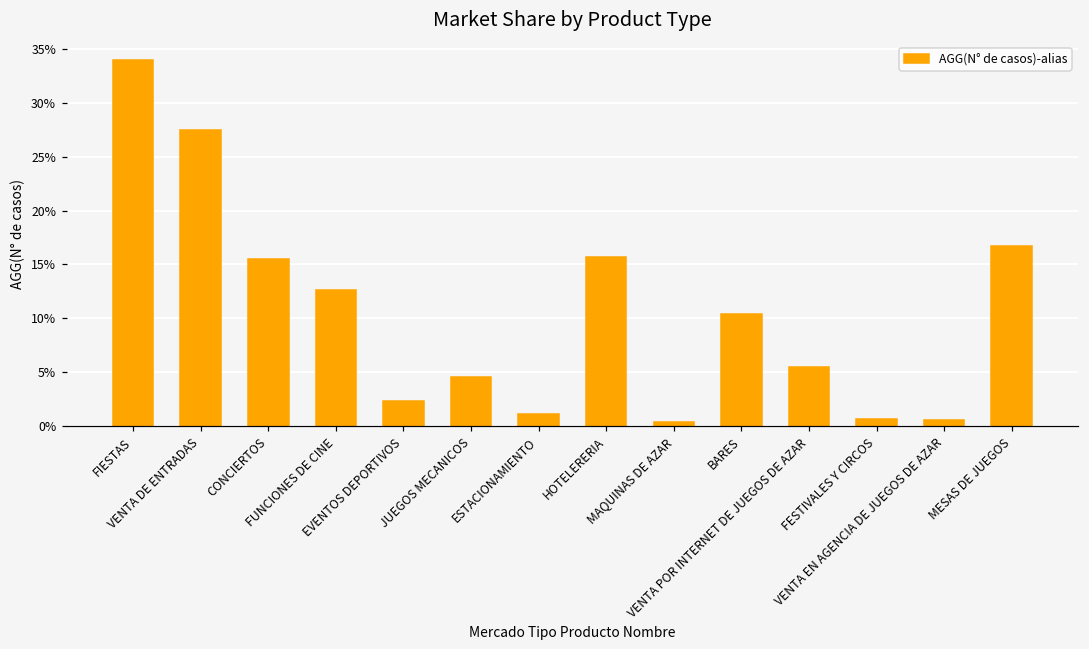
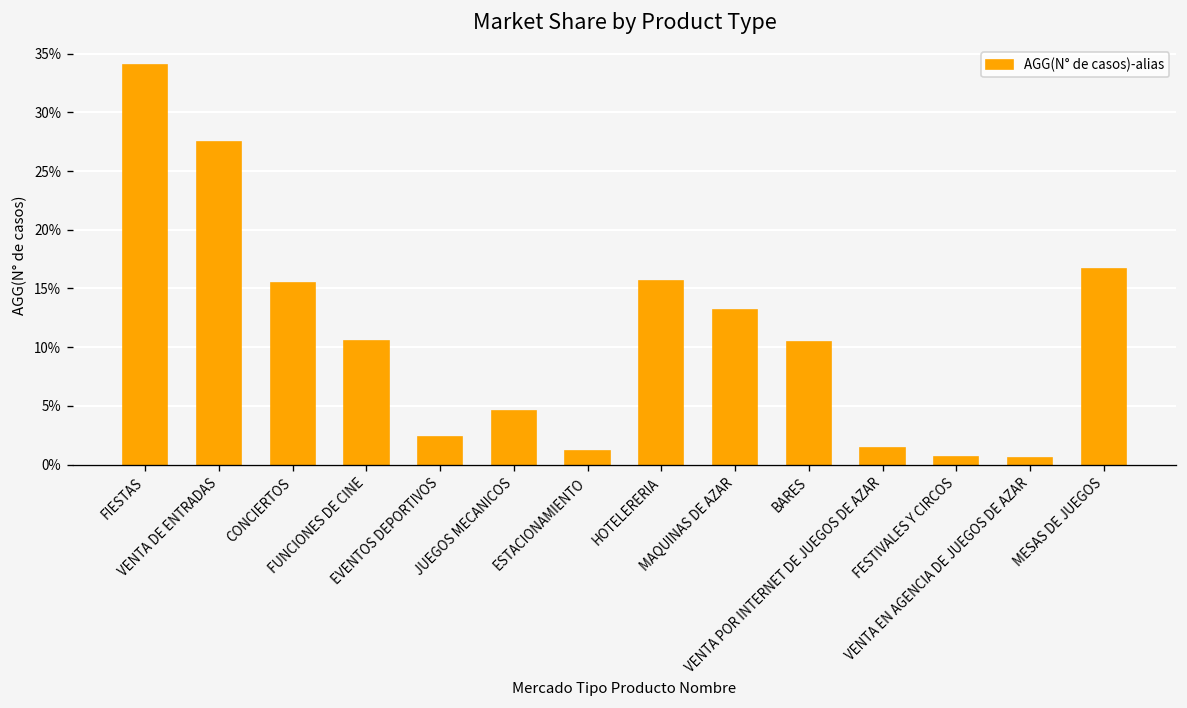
FUNCIONES DE CINE: 13% -> 10%
MAQUINAS DE AZAR: 0% -> 13%
VENTA POR INTERNET DE JUEGOS DE AZAR: 5% -> 1%
